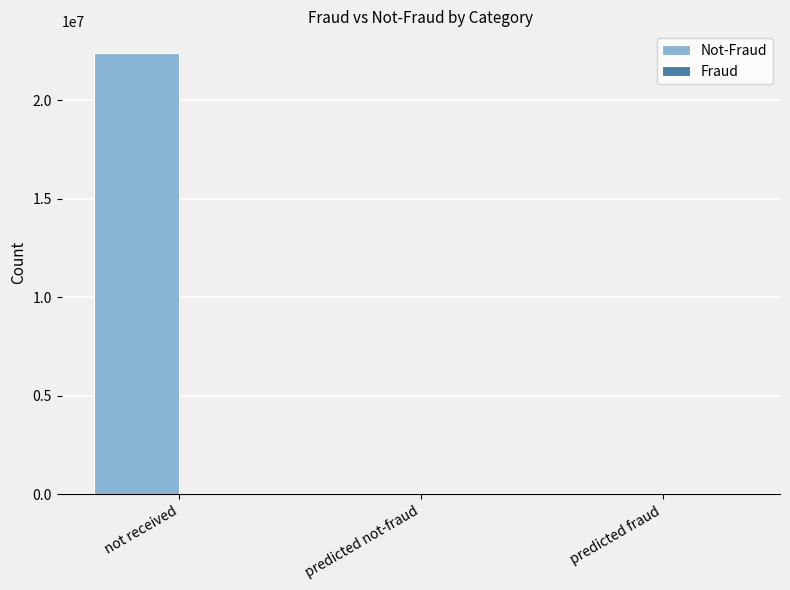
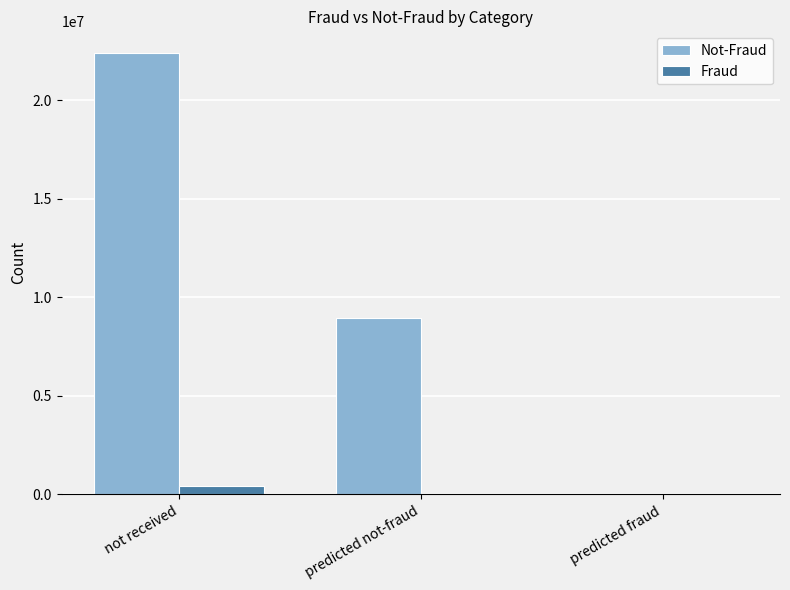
Fraud, not received: 0 -> 400000
Not-Fraud, predicted not-fraud: 0 -> 9000000
